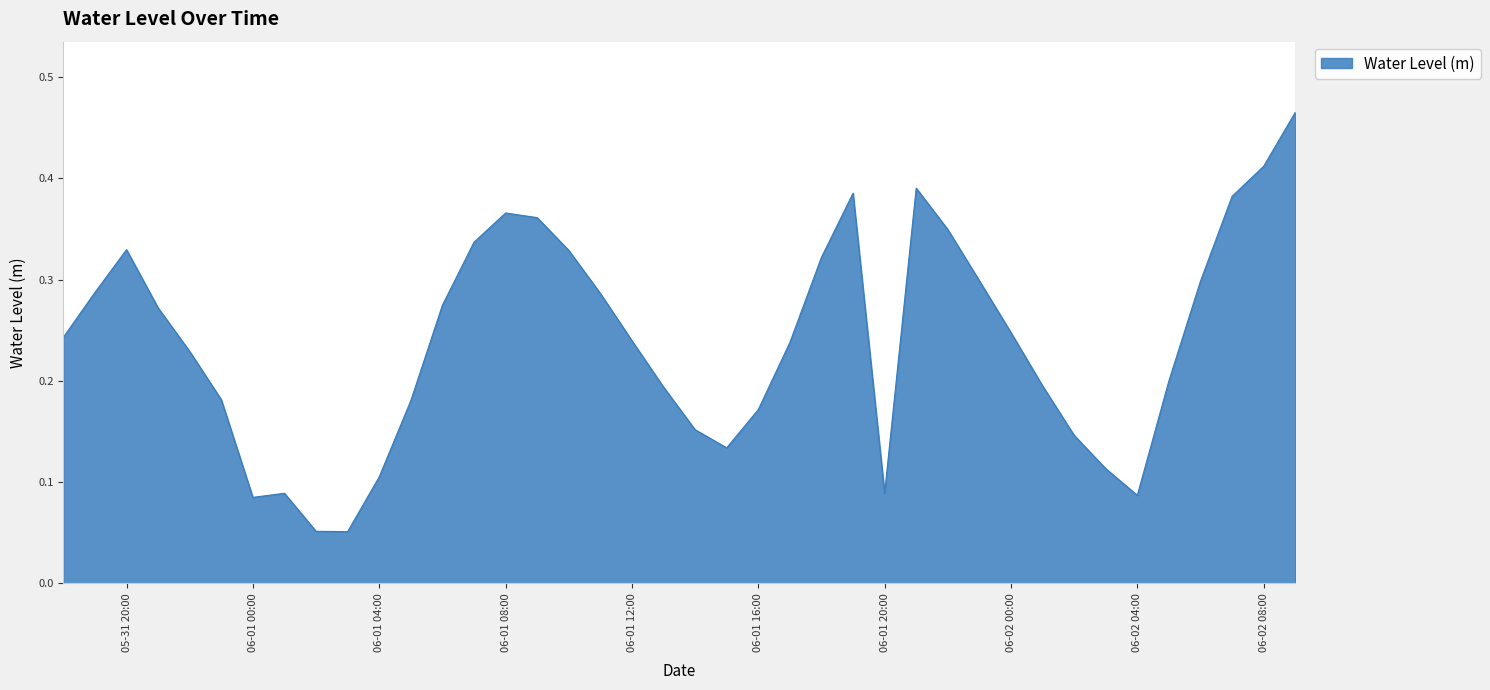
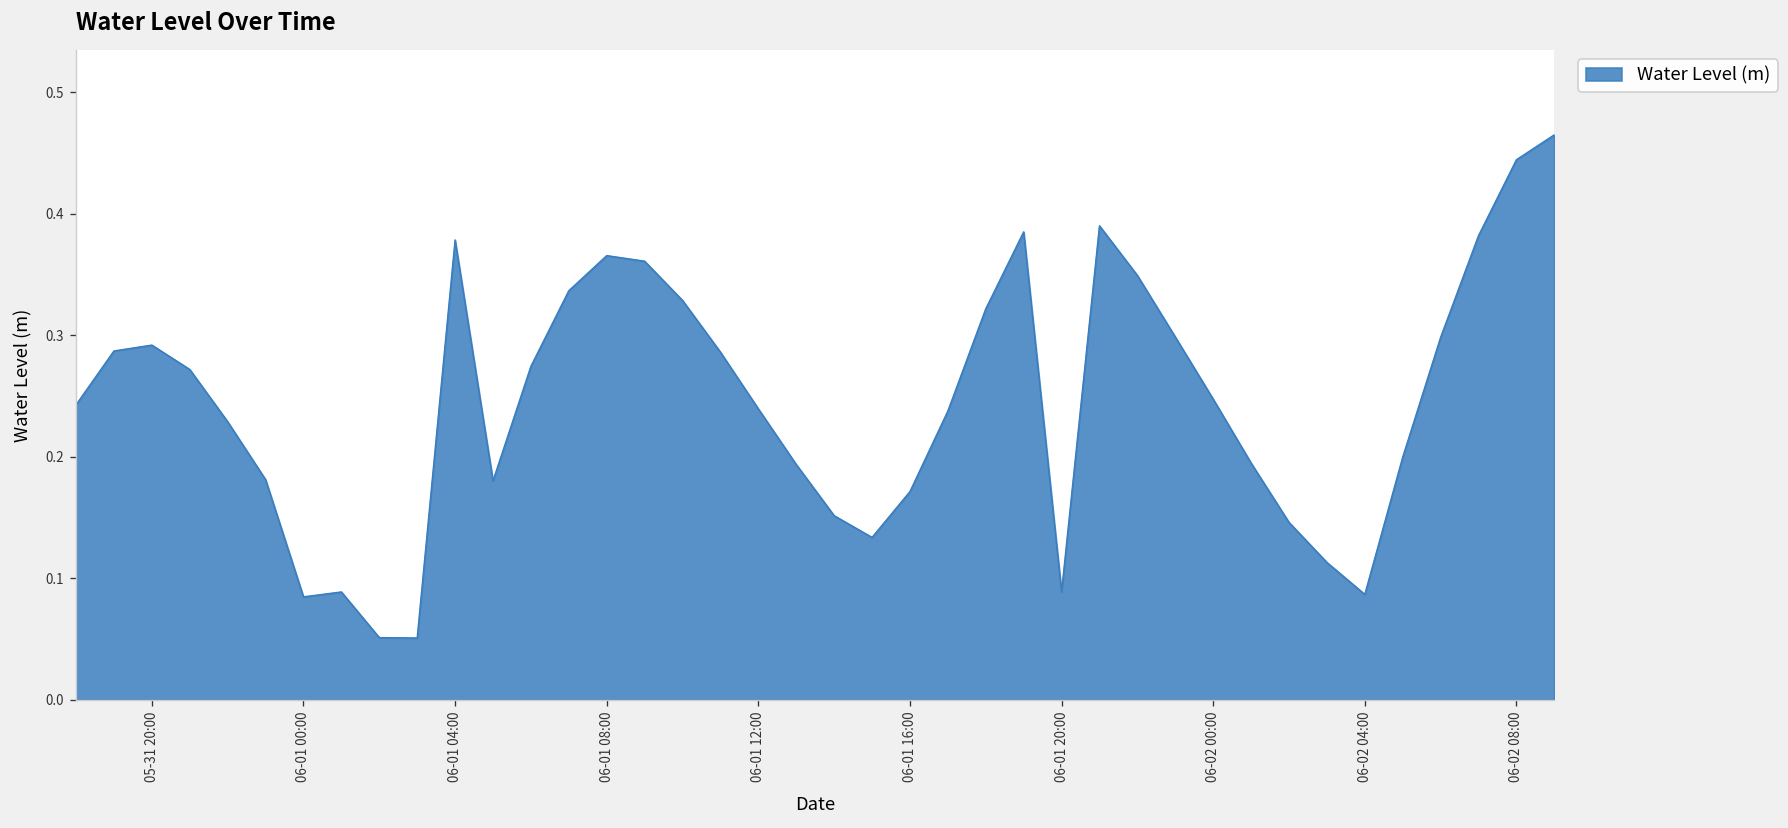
05-31 20:00: 0.329 -> 0.292
06-01 04:00: 0.105 -> 0.379
06-02 08:00: 0.412 -> 0.445
